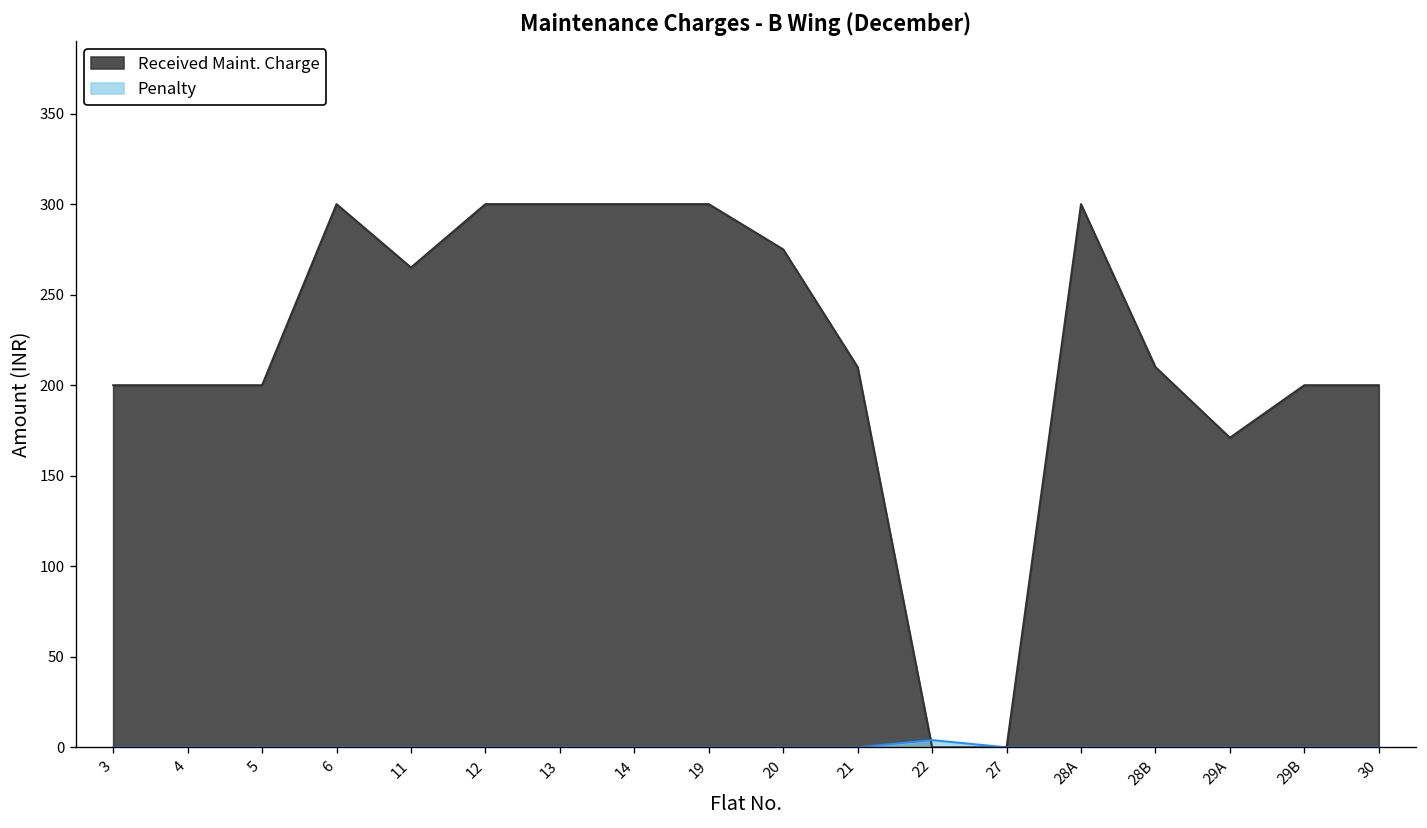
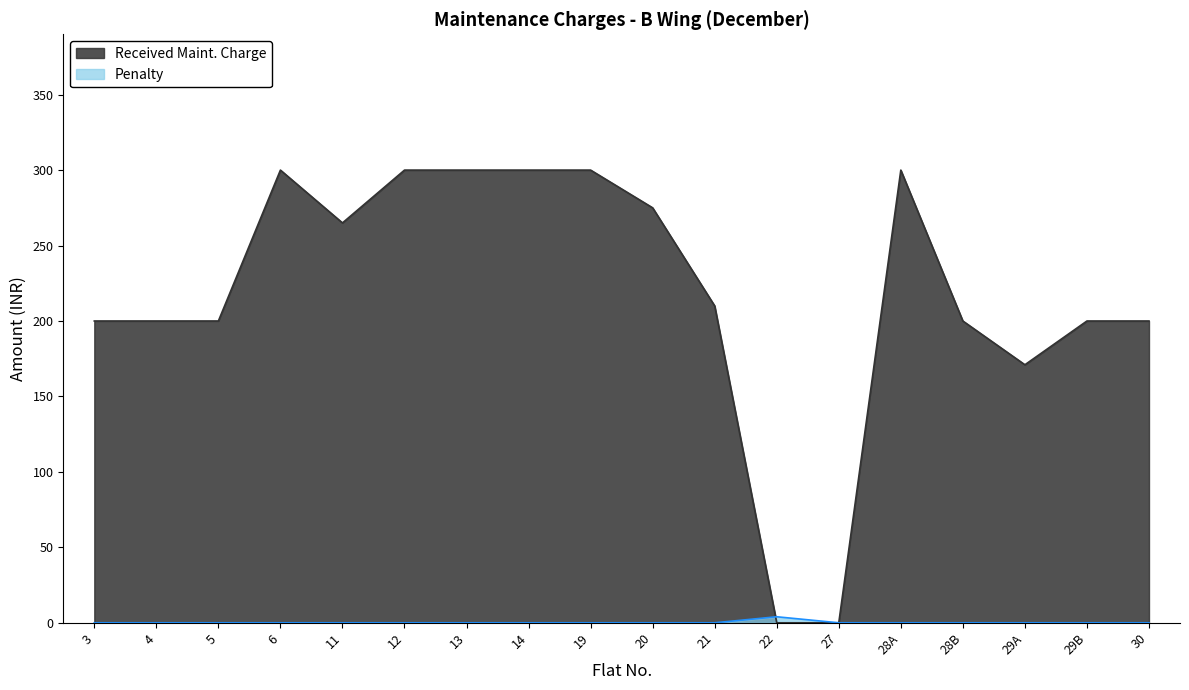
Received Maint. Charge, 28B: 210 -> 200
